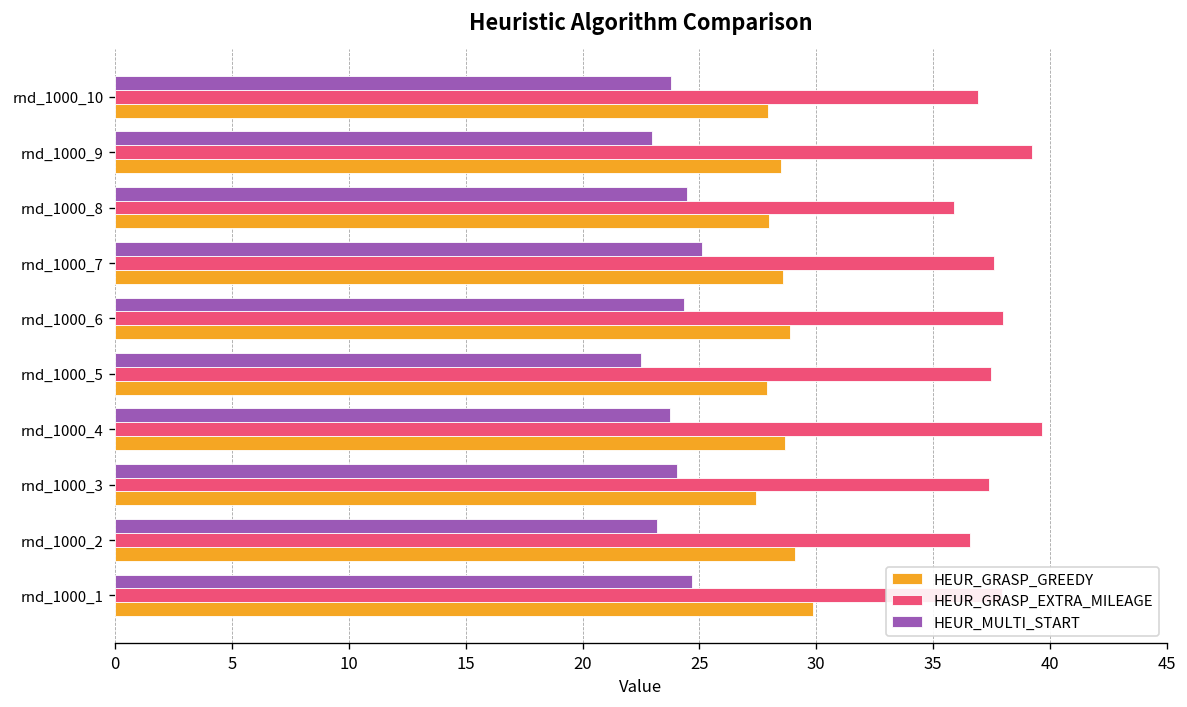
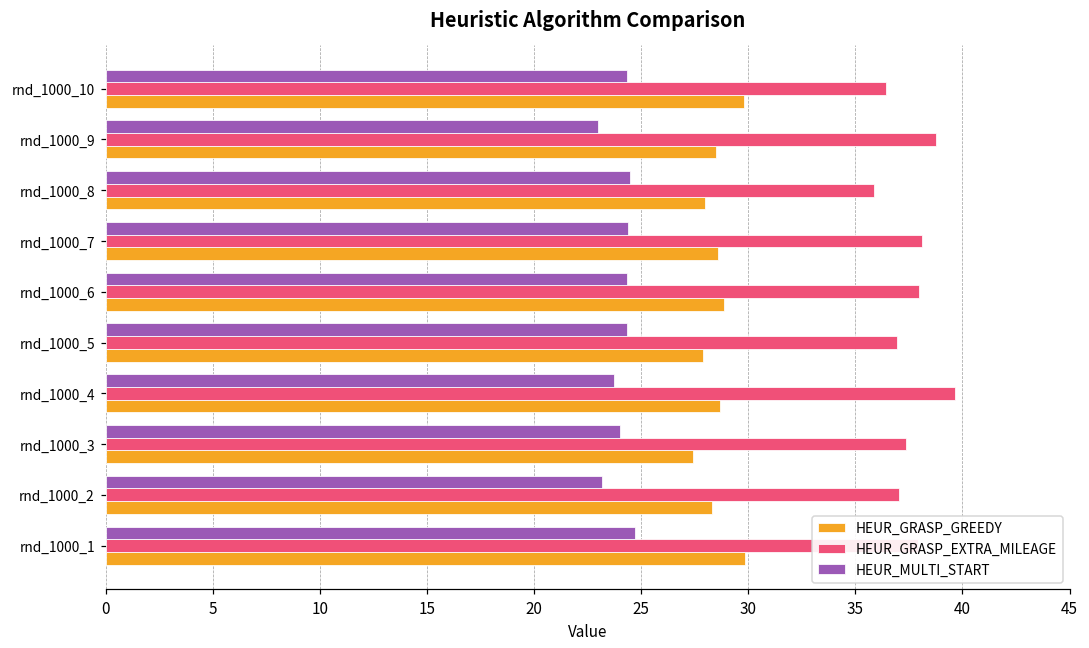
HEUR_MULTI_START, rnd_1000_10: 23.8 -> 24.4
HEUR_GRASP_EXTRA_MILEAGE, rnd_1000_10: 36.9 -> 36.5
HEUR_GRASP_GREEDY, rnd_1000_10: 27.9 -> 29.8
HEUR_GRASP_EXTRA_MILEAGE, rnd_1000_9: 39.2 -> 38.7
HEUR_MULTI_START, rnd_1000_7: 25.1 -> 24.4
HEUR_GRASP_EXTRA_MILEAGE, rnd_1000_7: 37.6 -> 38.1
HEUR_MULTI_START, rnd_1000_5: 22.5 -> 24.3
HEUR_GRASP_EXTRA_MILEAGE, rnd_1000_5: 37.5 -> 37.0
HEUR_GRASP_EXTRA_MILEAGE, rnd_1000_2: 36.6 -> 37.1
HEUR_GRASP_GREEDY, rnd_1000_2: 29.1 -> 28.3
